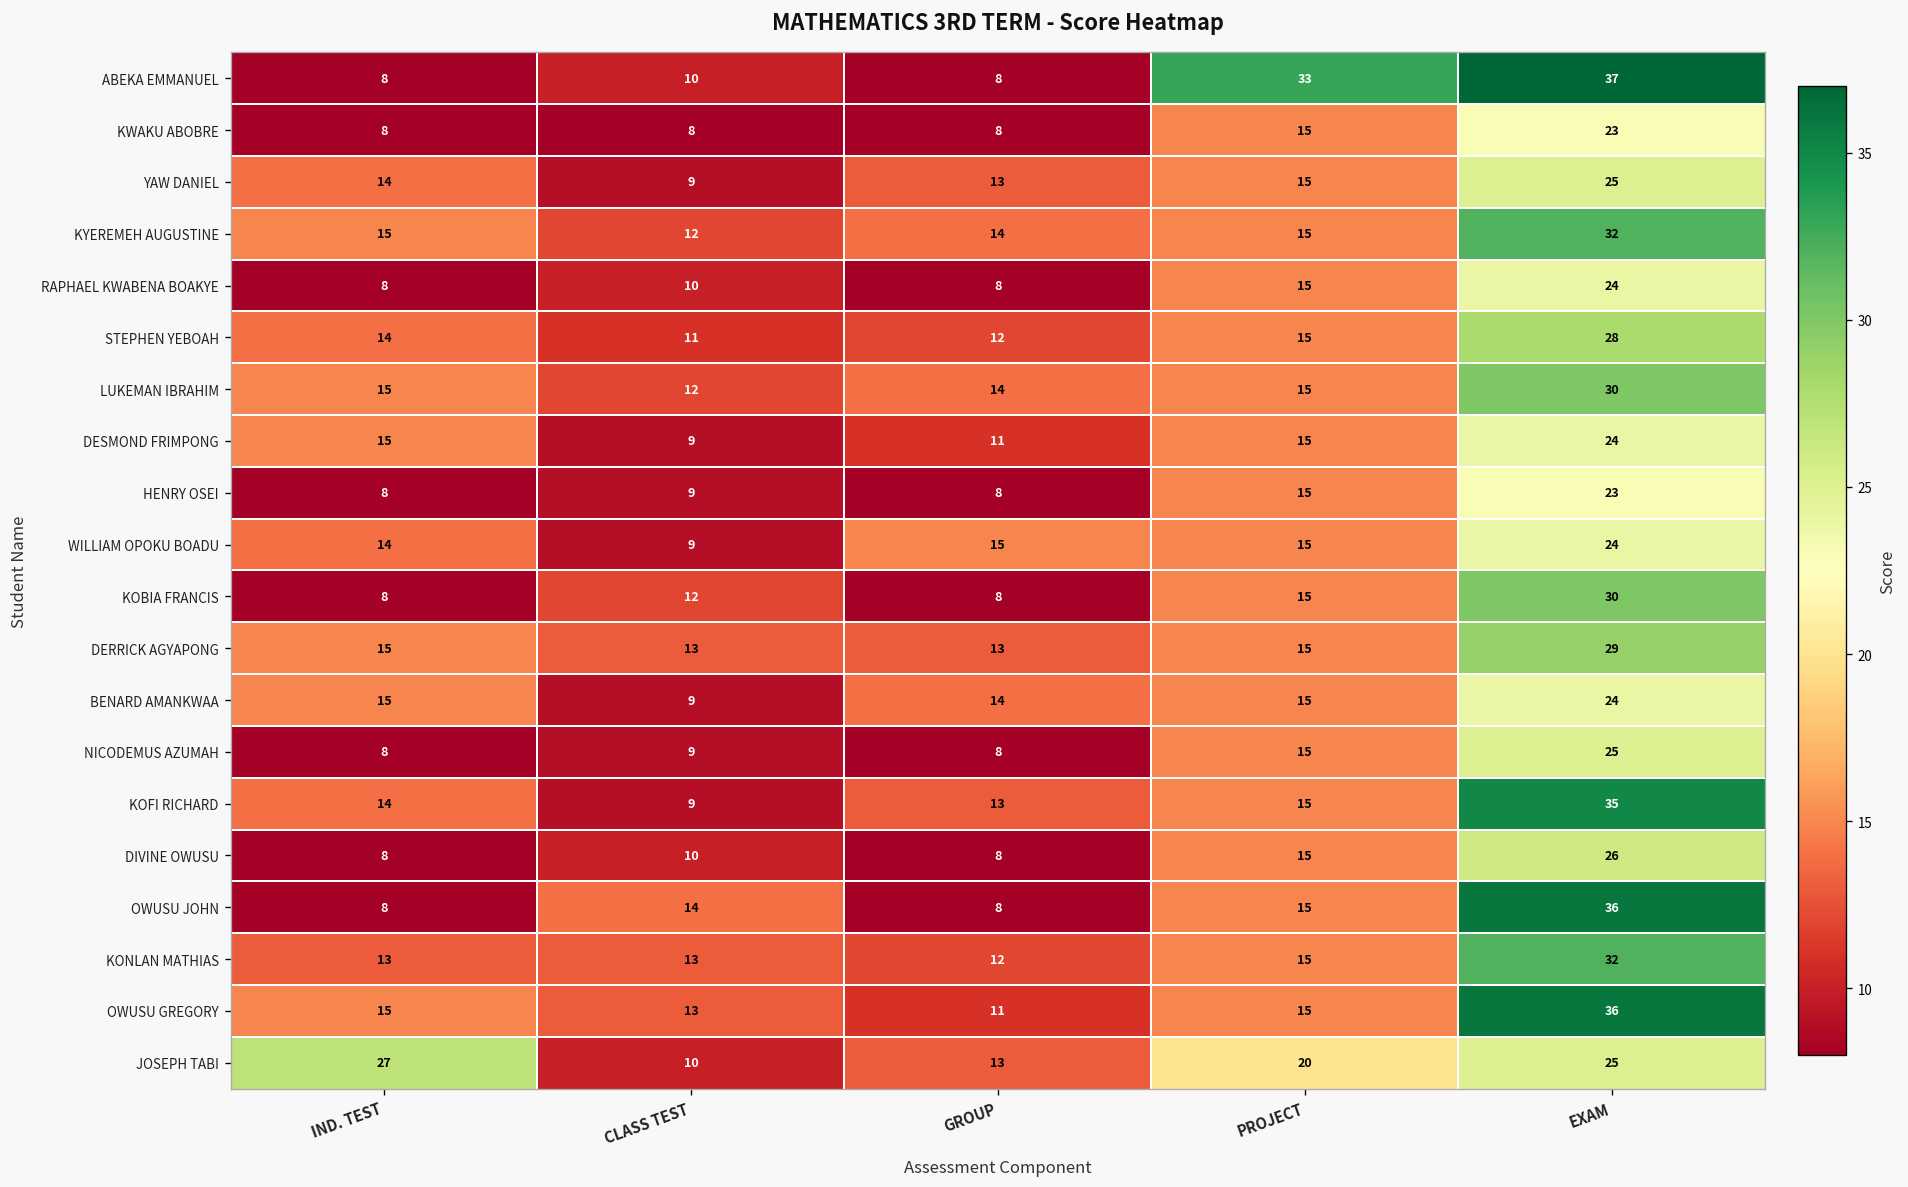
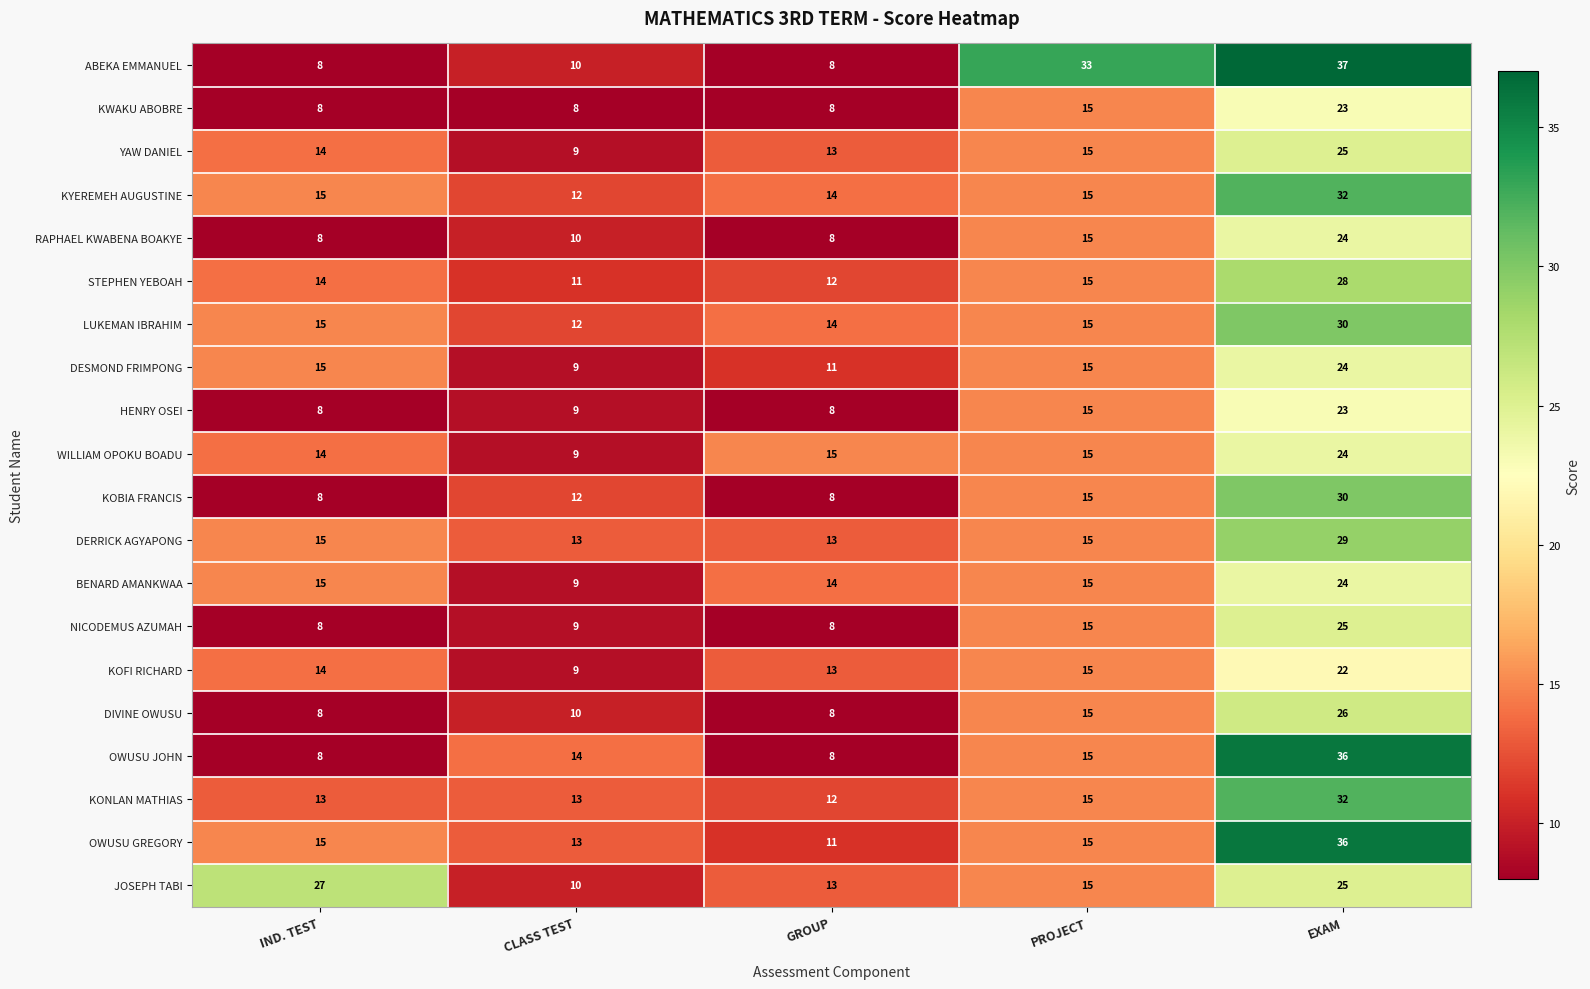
KOFI RICHARD, EXAM: 35 -> 22
JOSEPH TABI, PROJECT: 20 -> 15
